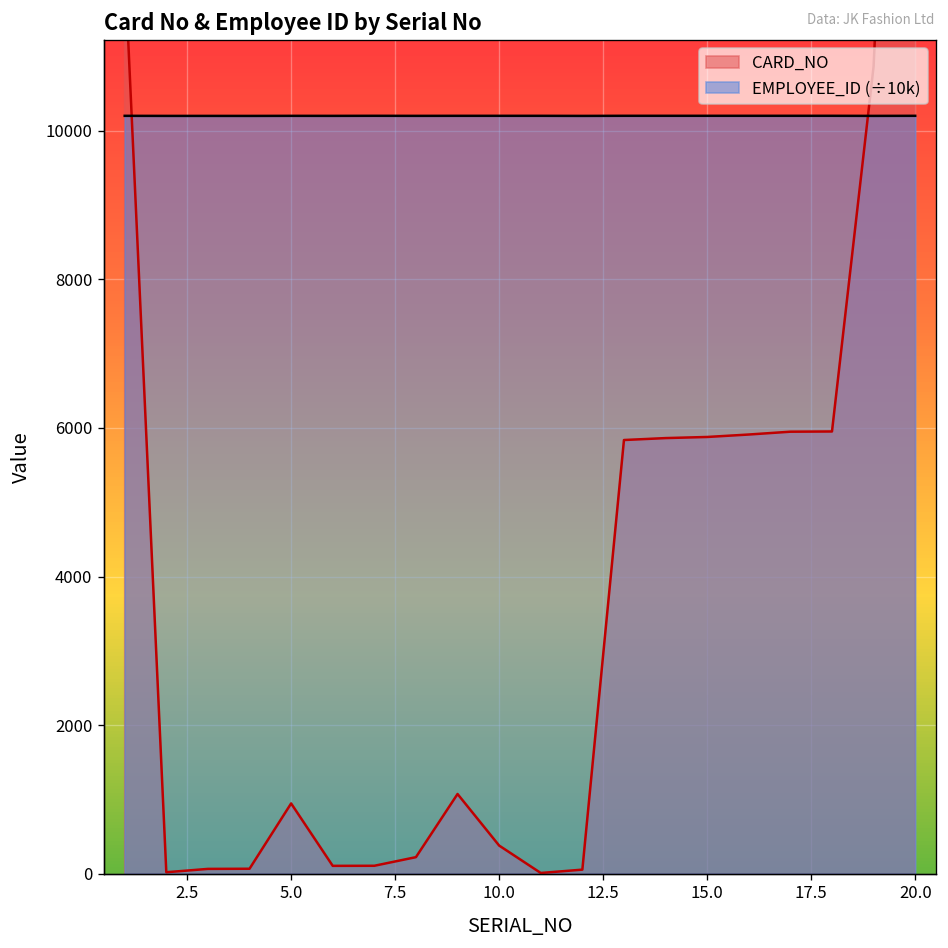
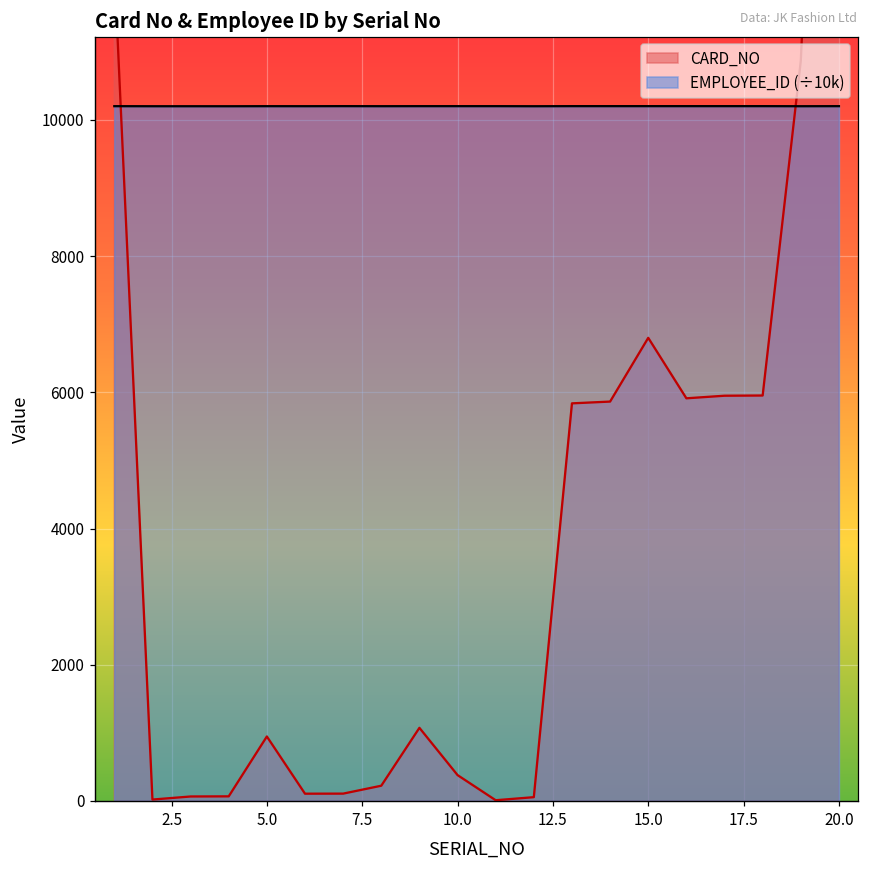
CARD_NO, 15.0: 5900 -> 6800
